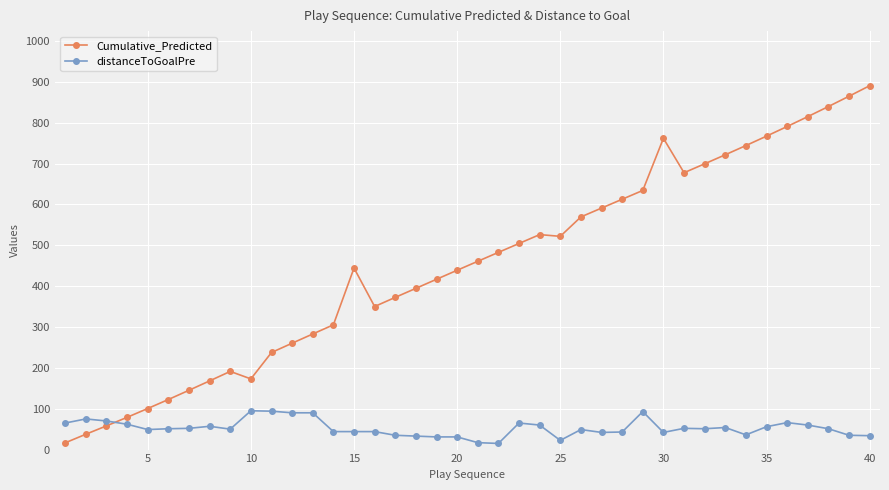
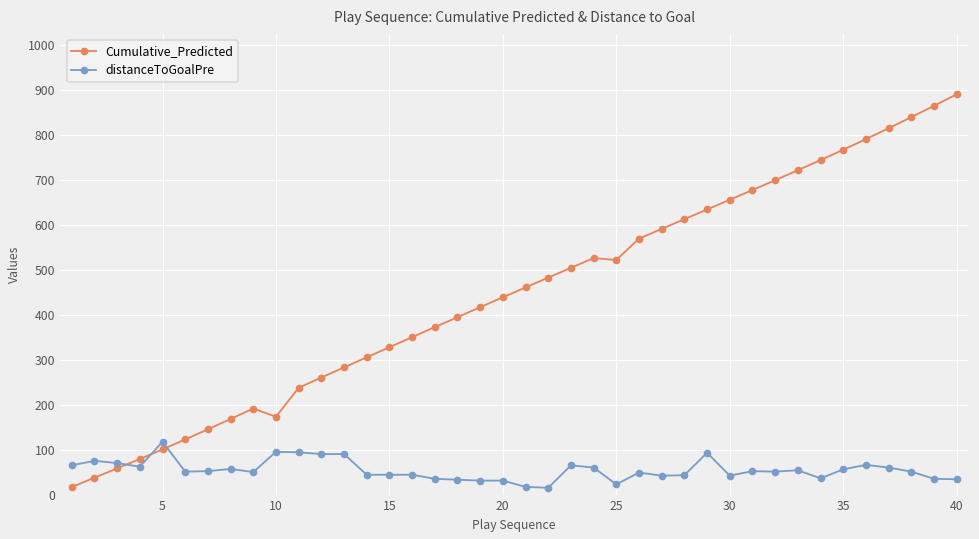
distanceToGoalPre, 5: 50 -> 120
Cumulative_Predicted, 15: 440 -> 330
Cumulative_Predicted, 30: 760 -> 660
